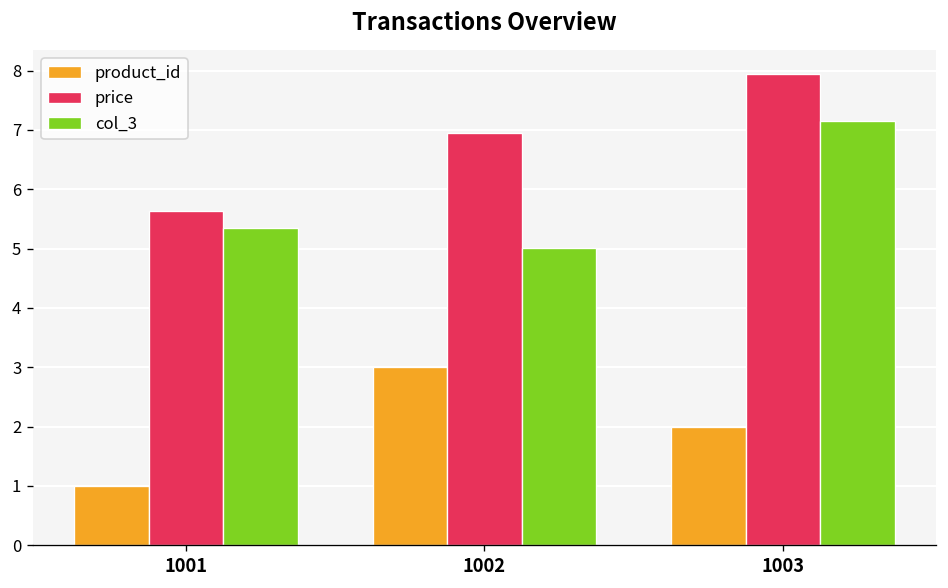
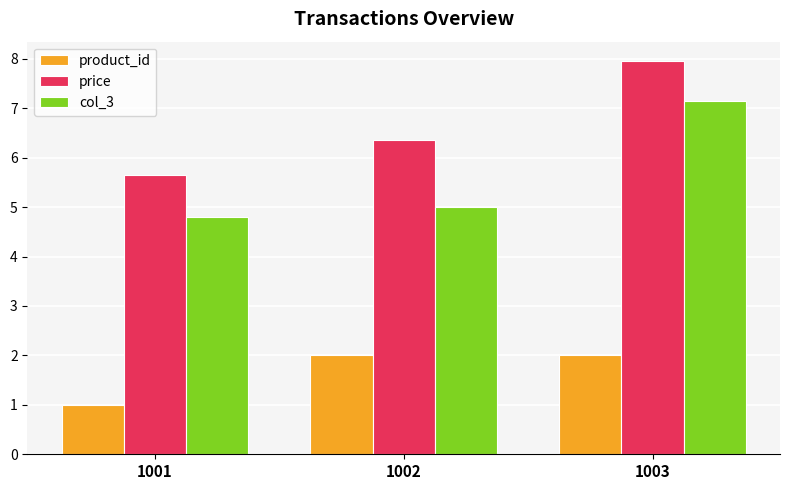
col_3, 1001: 5.4 -> 4.8
product_id, 1002: 3 -> 2
price, 1002: 7.0 -> 6.4
